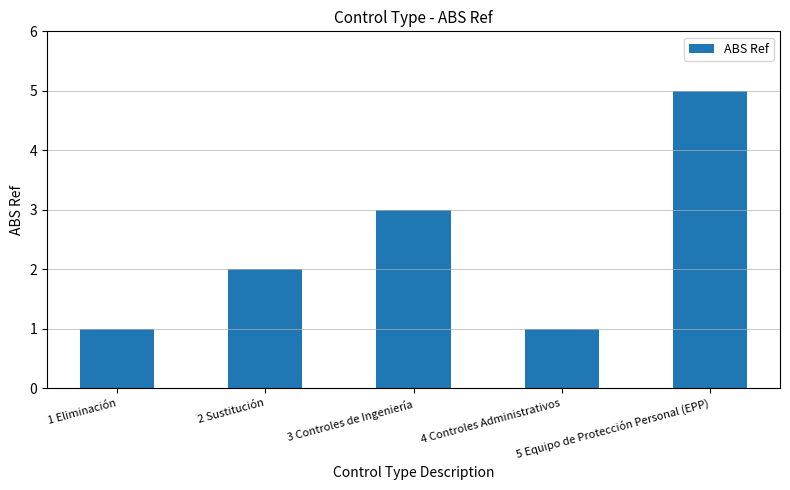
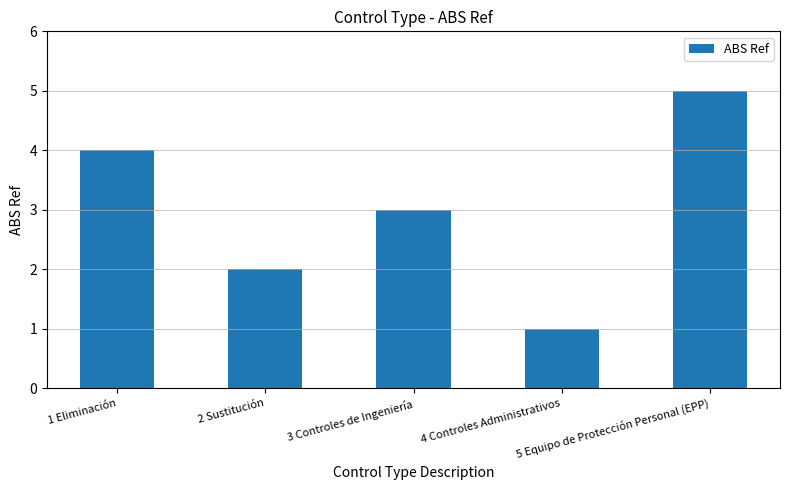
1 Eliminación: 1 -> 4
